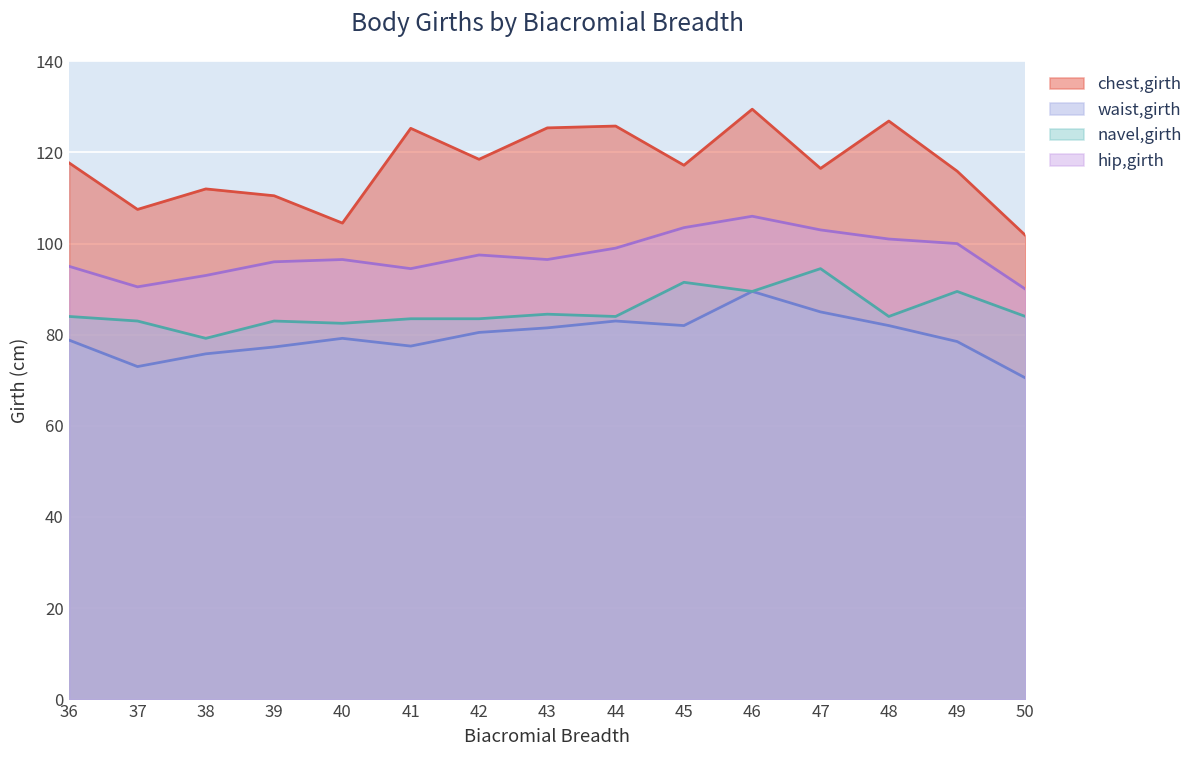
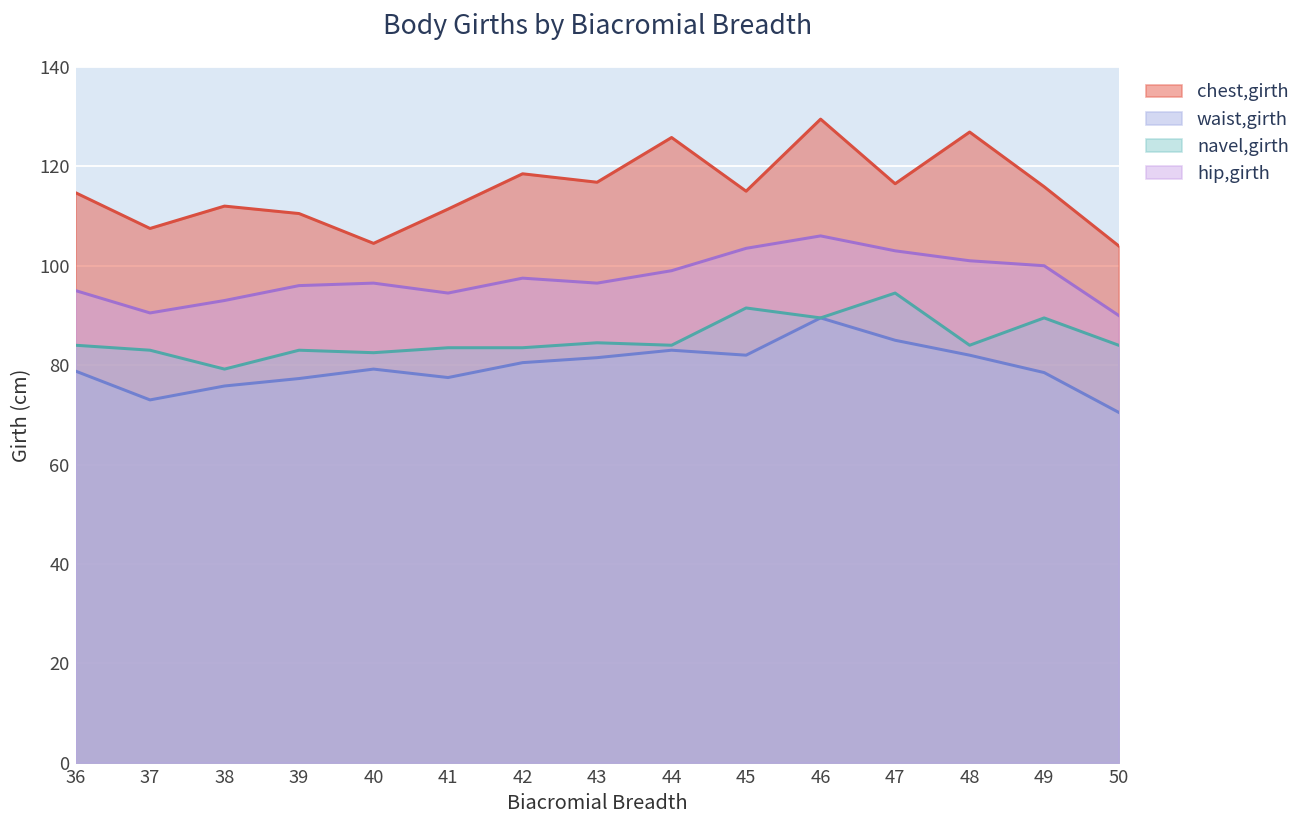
chest,girth, 36: 118 -> 115
chest,girth, 41: 125 -> 111
chest,girth, 43: 125 -> 117
chest,girth, 45: 117 -> 115
chest,girth, 50: 102 -> 104
